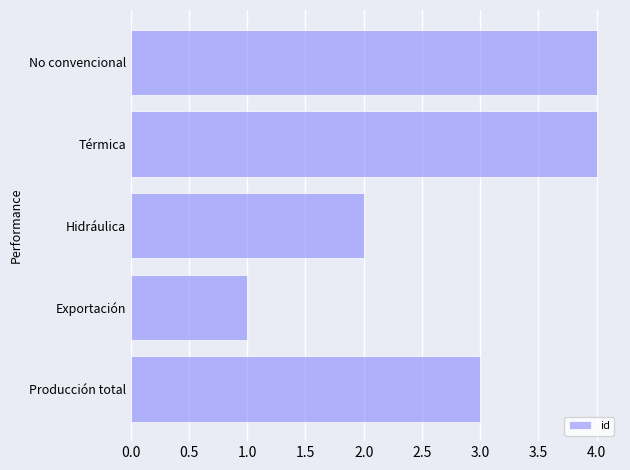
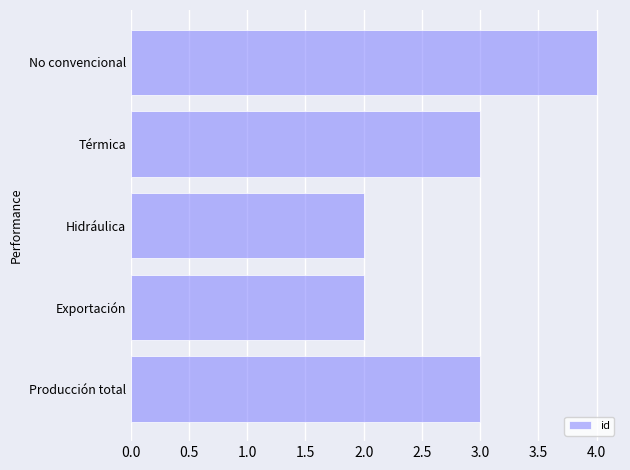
Térmica: 4 -> 3
Exportación: 1 -> 2
